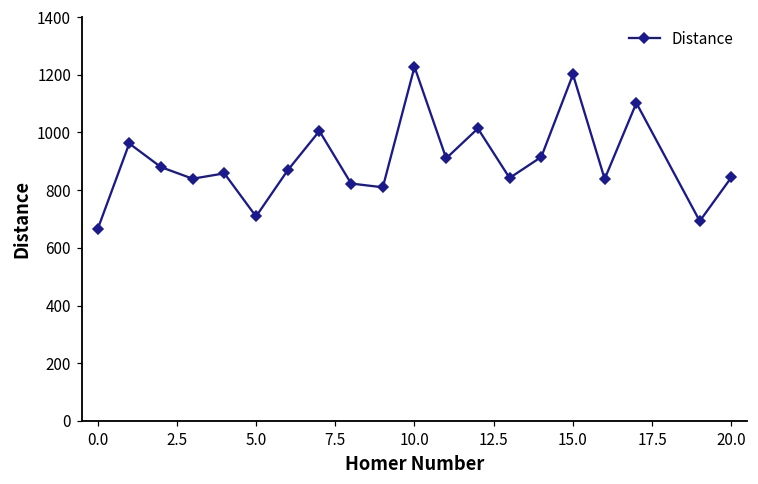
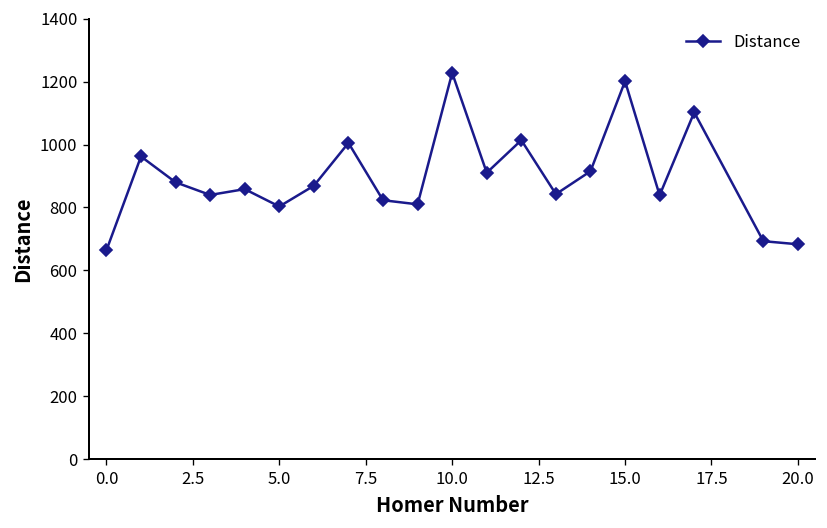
5.0: 710 -> 800
20.0: 840 -> 680
